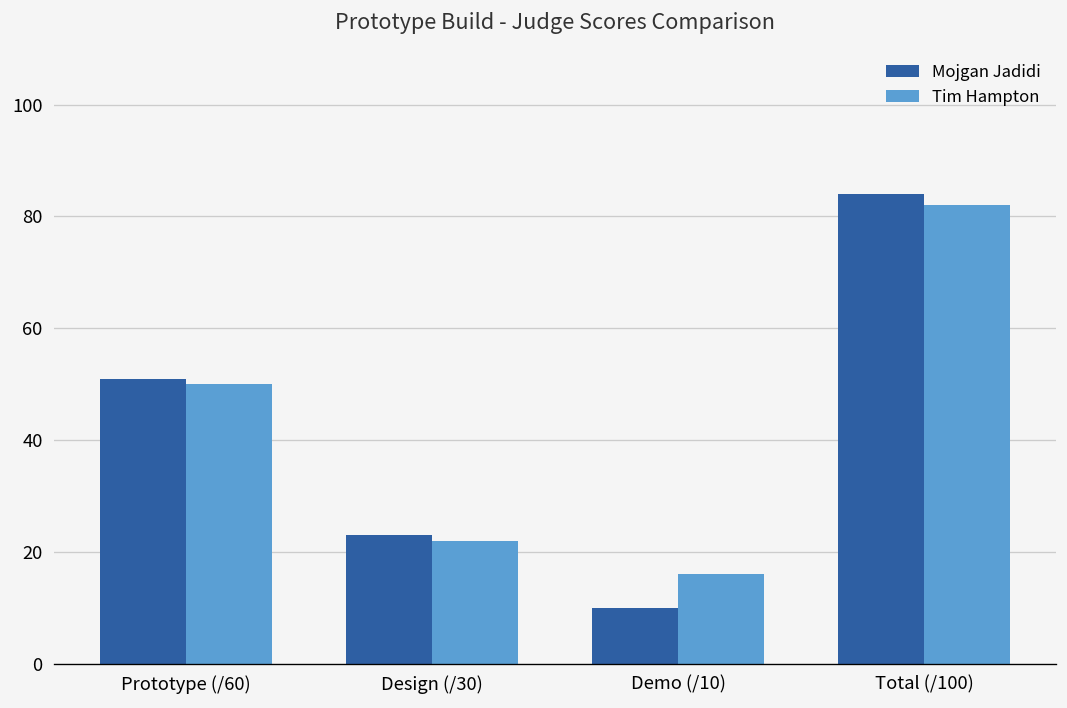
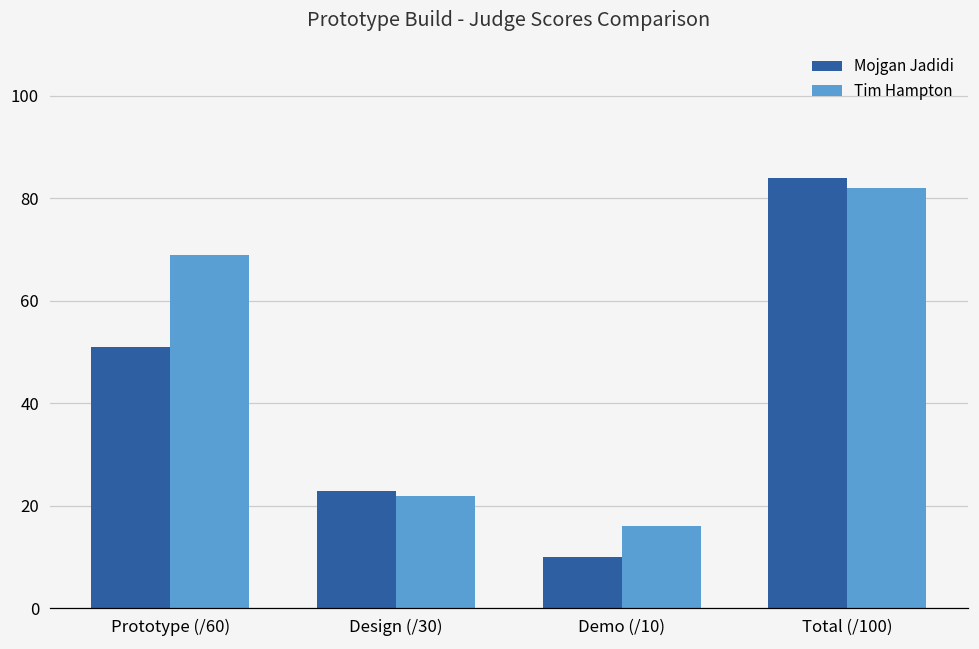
Tim Hampton, Prototype (/60): 50 -> 69
